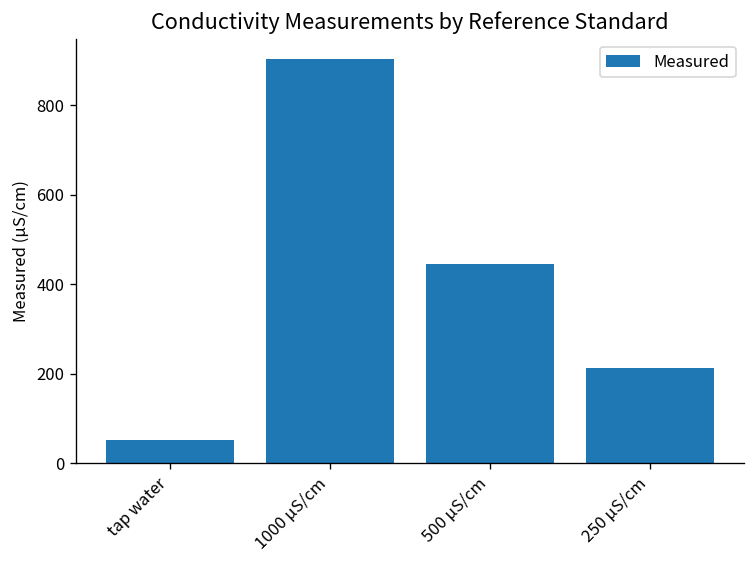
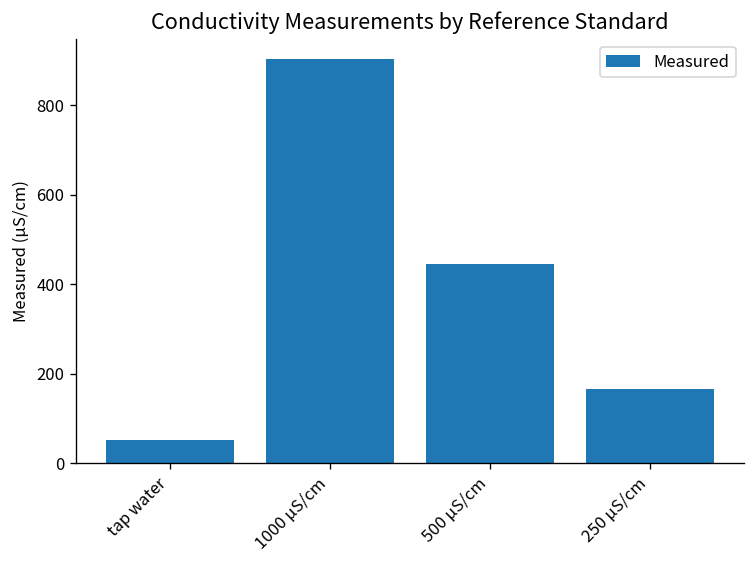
250 µS/cm: 210 -> 170
